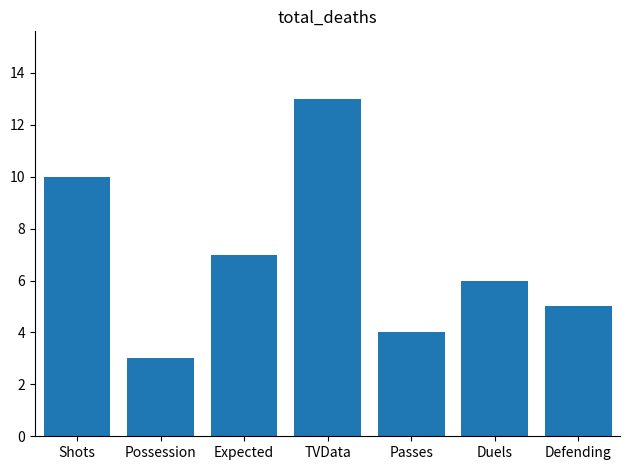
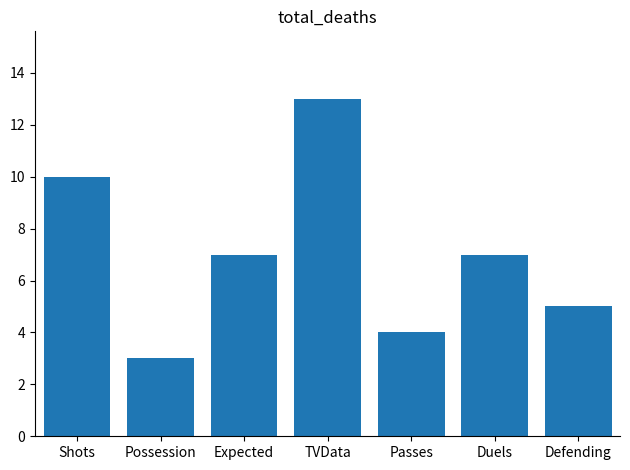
Duels: 6 -> 7
